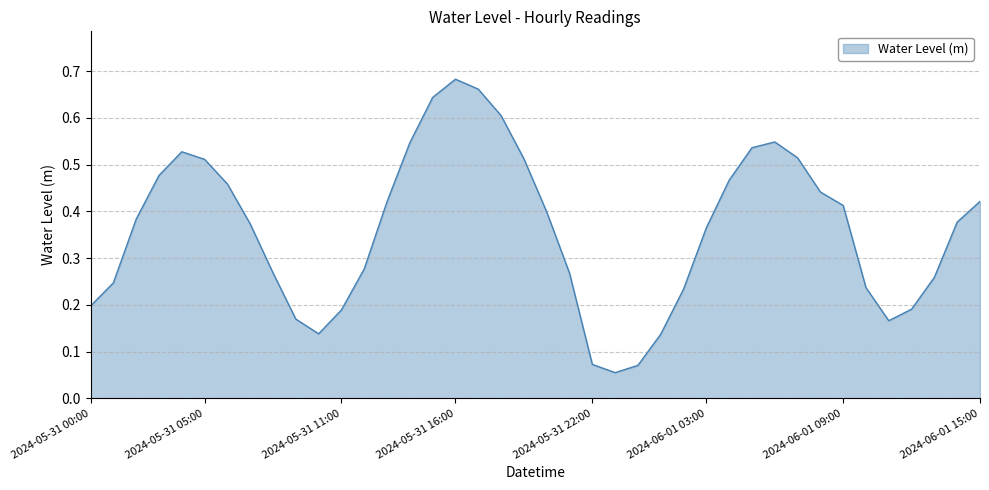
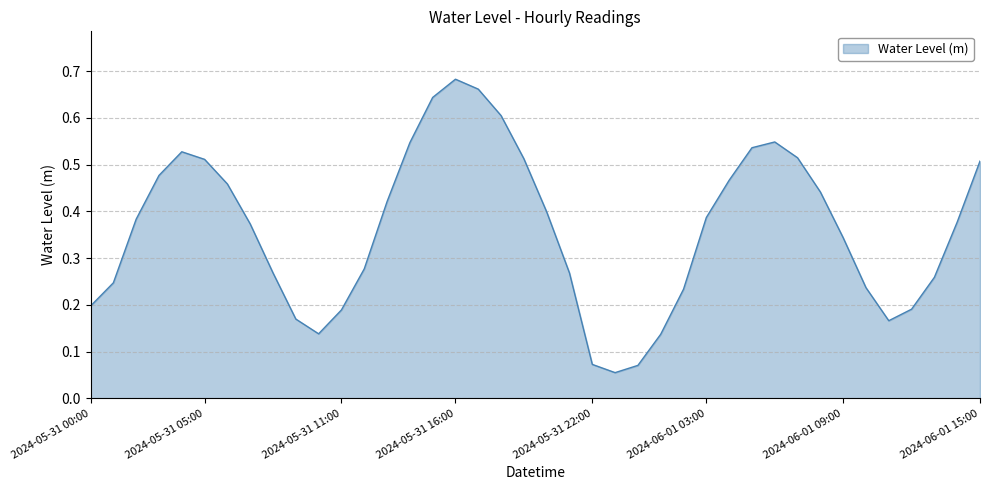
2024-06-01 03:00: 0.36 -> 0.39
2024-06-01 09:00: 0.41 -> 0.34
2024-06-01 15:00: 0.42 -> 0.51
